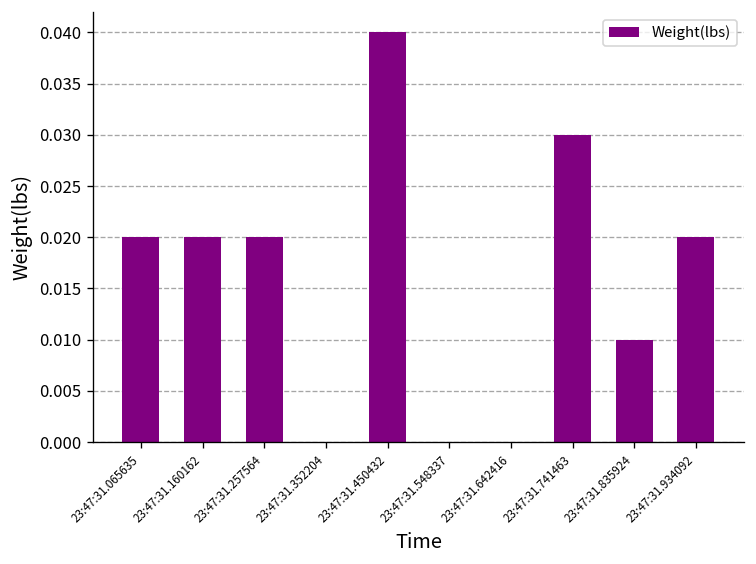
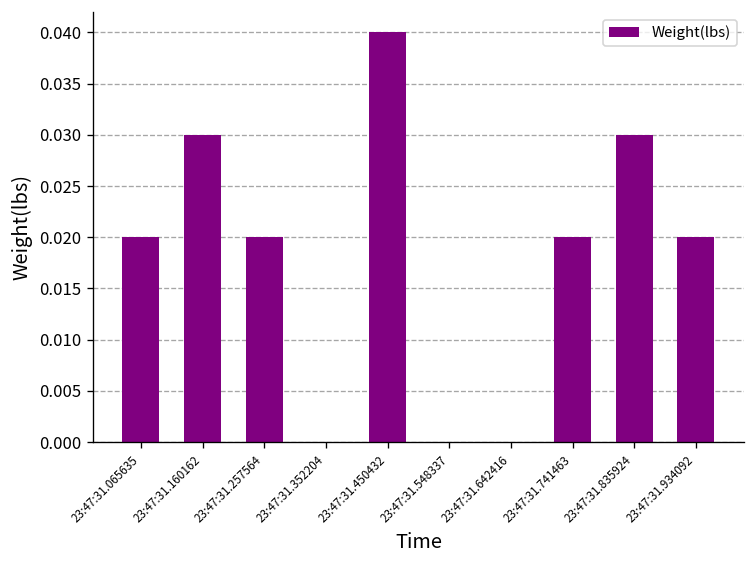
23:47:31.160162: 0.02 -> 0.03
23:47:31.741463: 0.03 -> 0.02
23:47:31.835924: 0.01 -> 0.03
